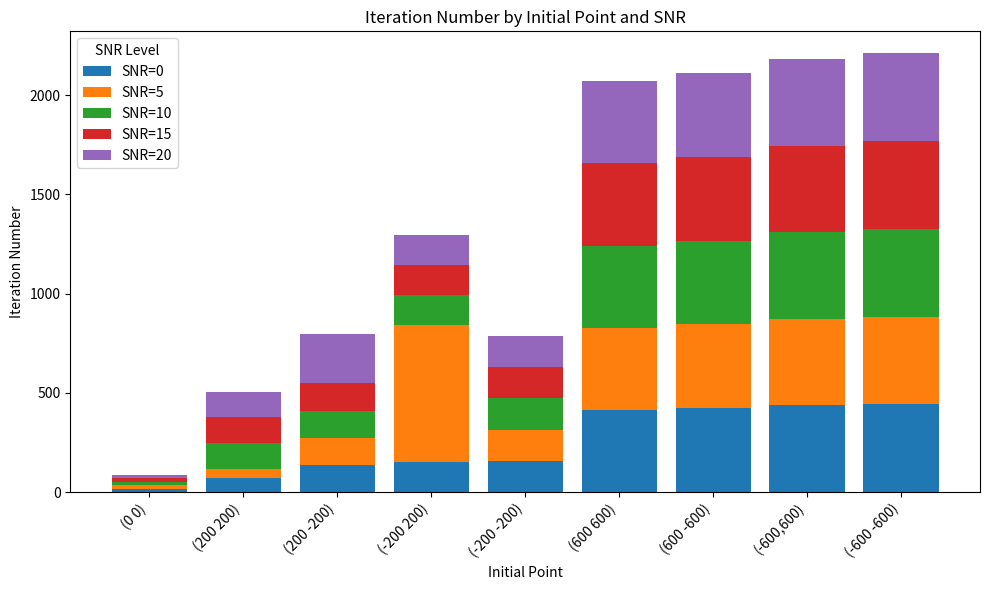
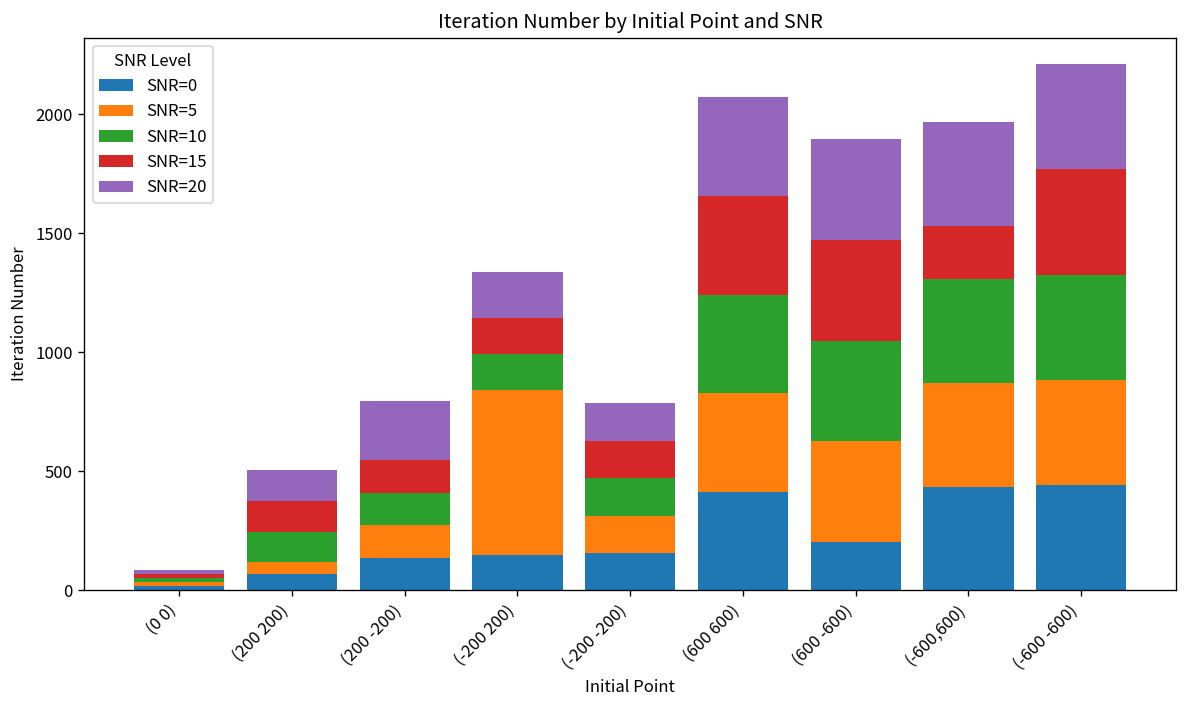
SNR=20, (-200 200): 150 -> 190
SNR=0, (600 -600): 420 -> 200
SNR=15, (-600,600): 440 -> 220
